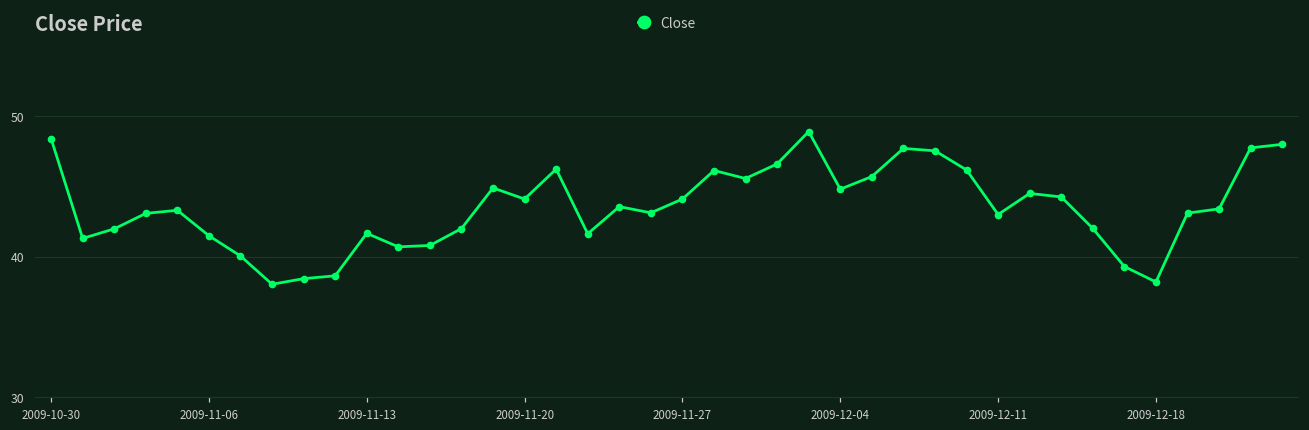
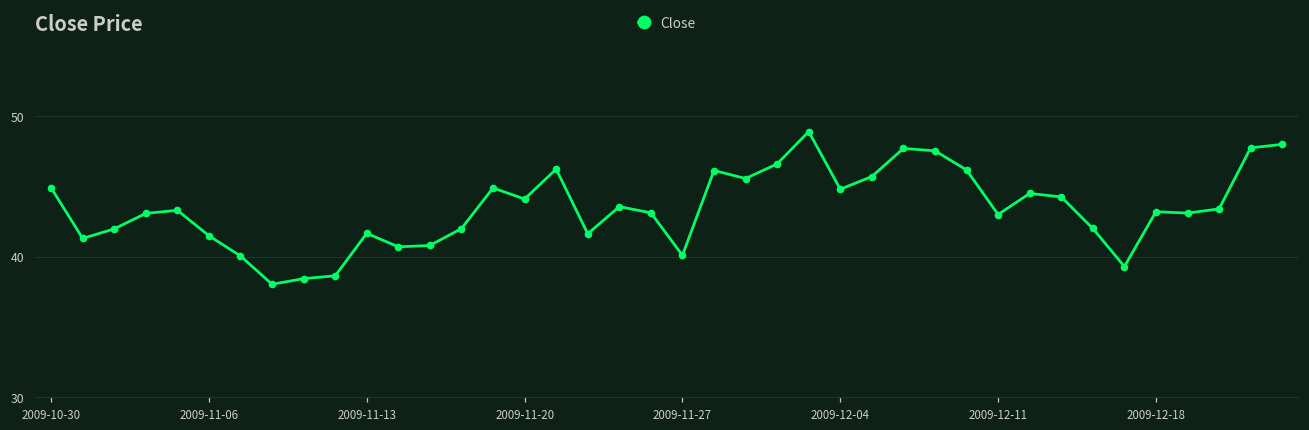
2009-10-30: 48.4 -> 44.9
2009-11-27: 44.1 -> 40.1
2009-12-18: 38.2 -> 43.2
